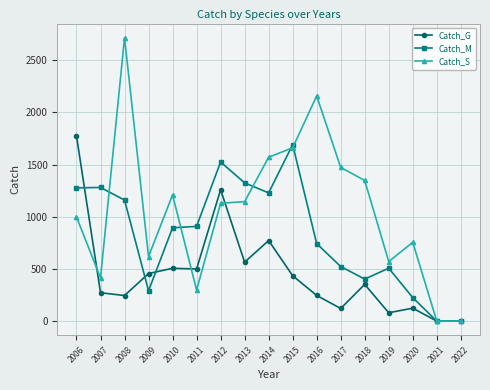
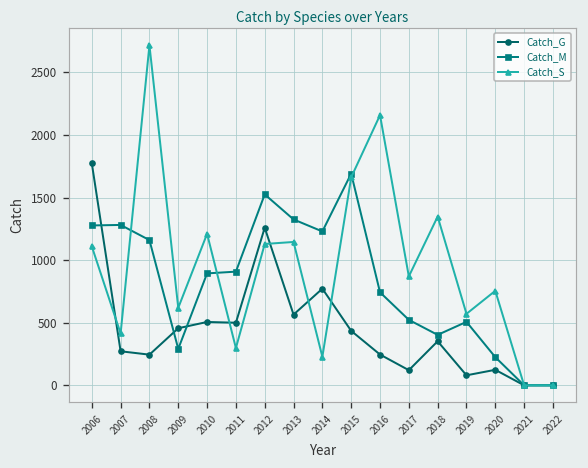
Catch_S, 2006: 1000 -> 1110
Catch_S, 2014: 1570 -> 230
Catch_S, 2017: 1470 -> 870
